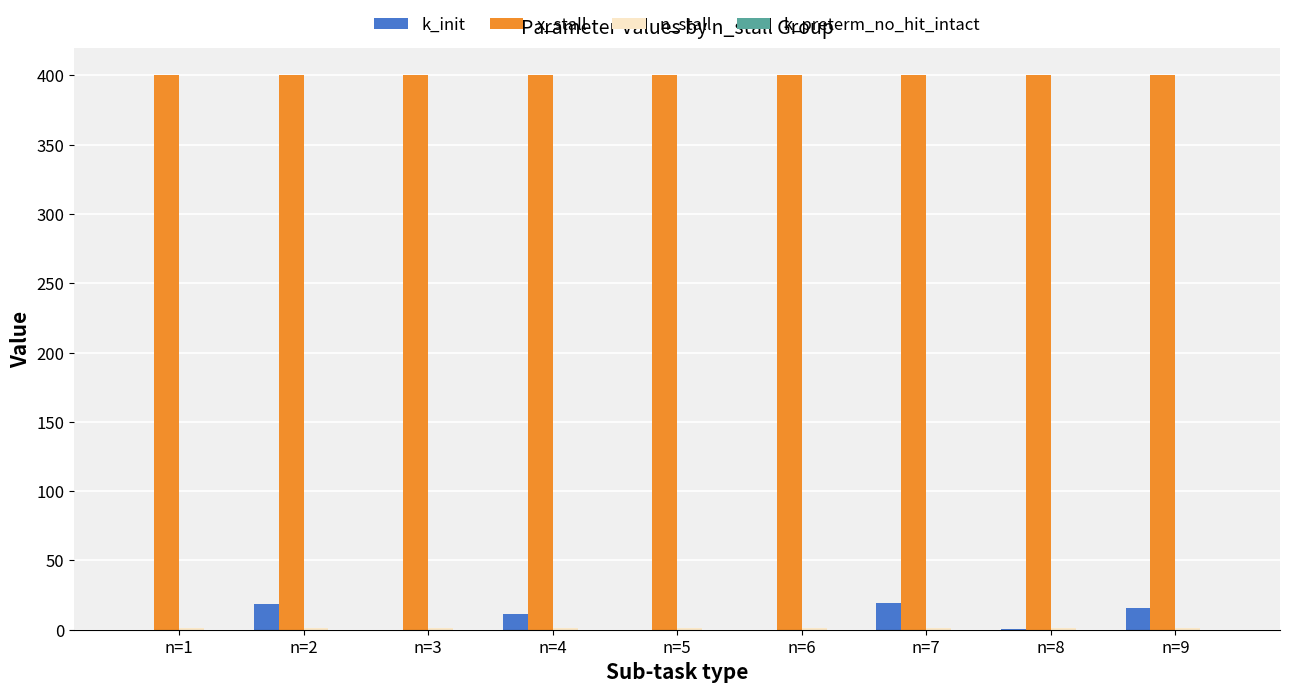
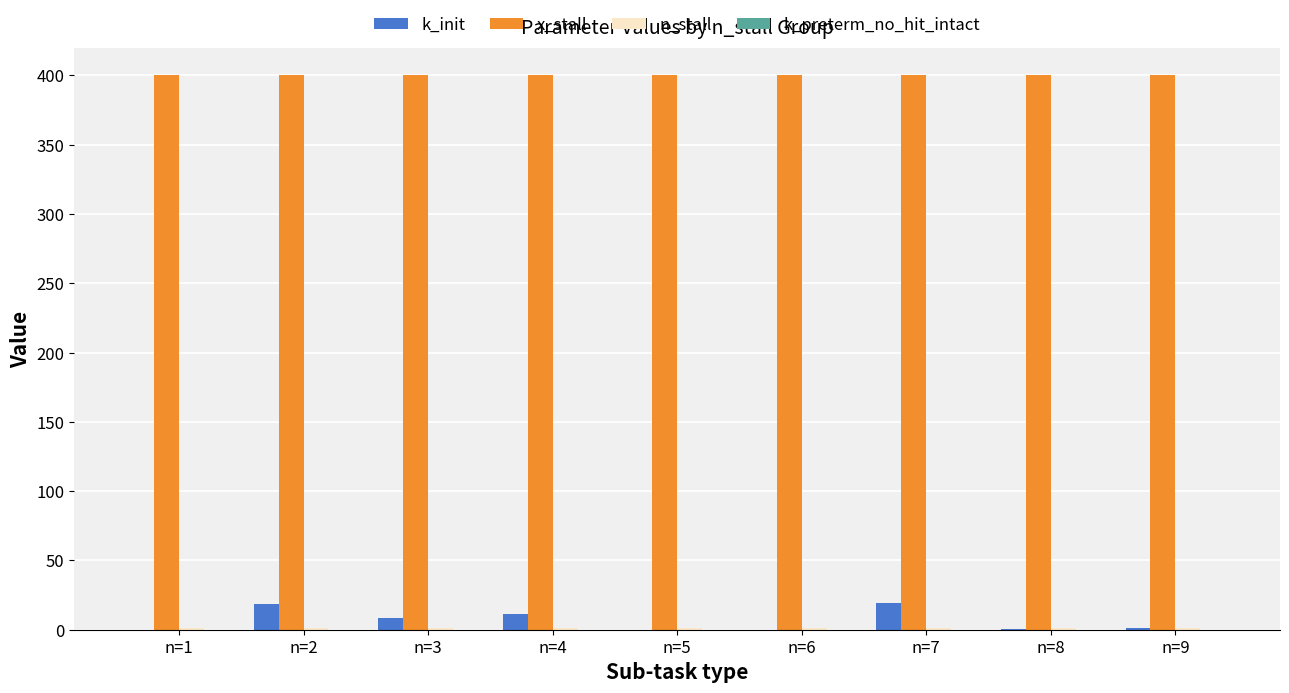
k_init, n=3: 0 -> 9
k_init, n=9: 16 -> 1
